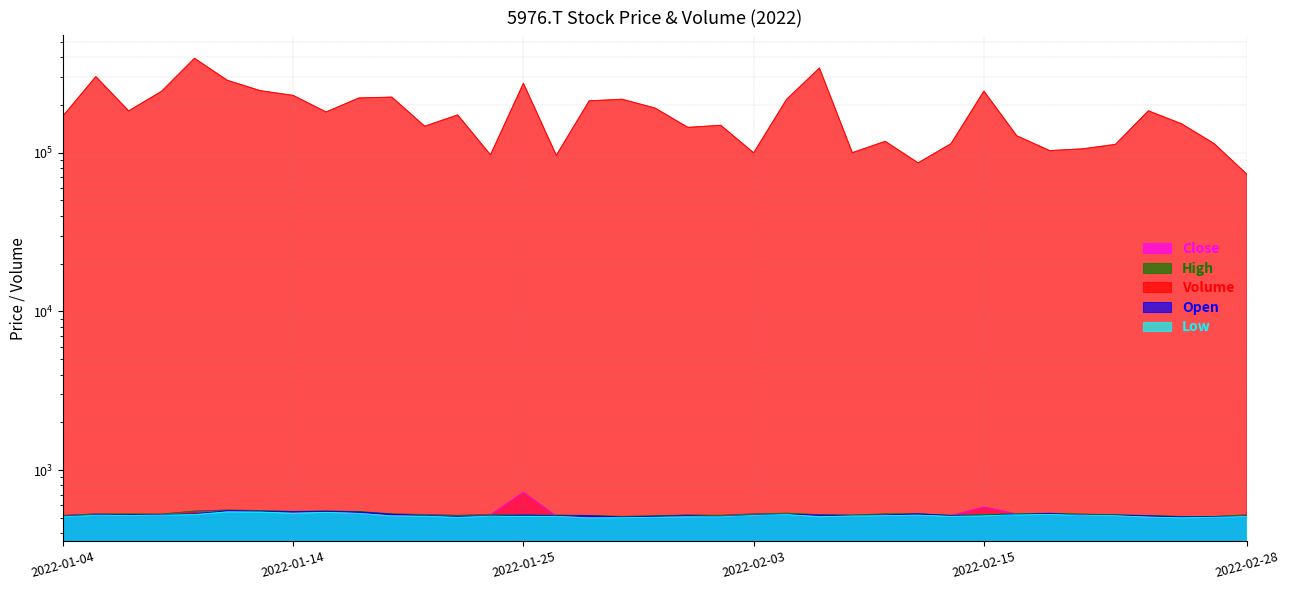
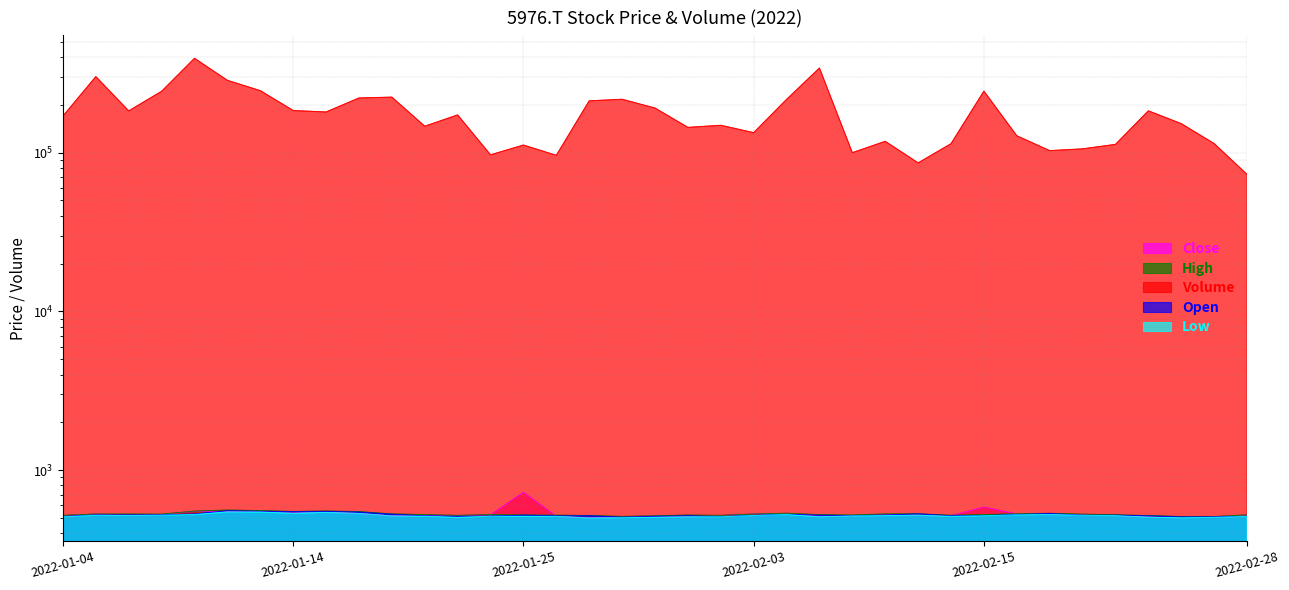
Volume, 2022-01-14: 230000 -> 180000
Volume, 2022-01-25: 270000 -> 110000
Volume, 2022-02-03: 100000 -> 130000
